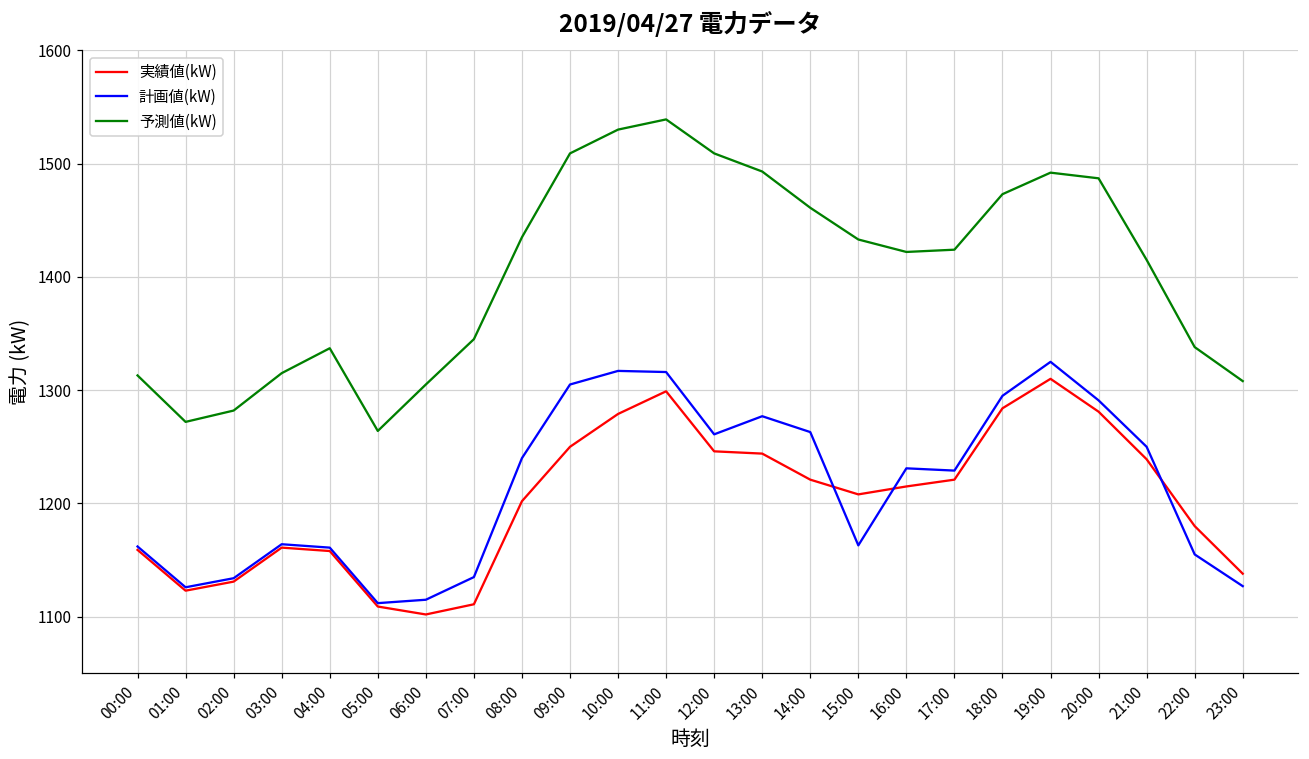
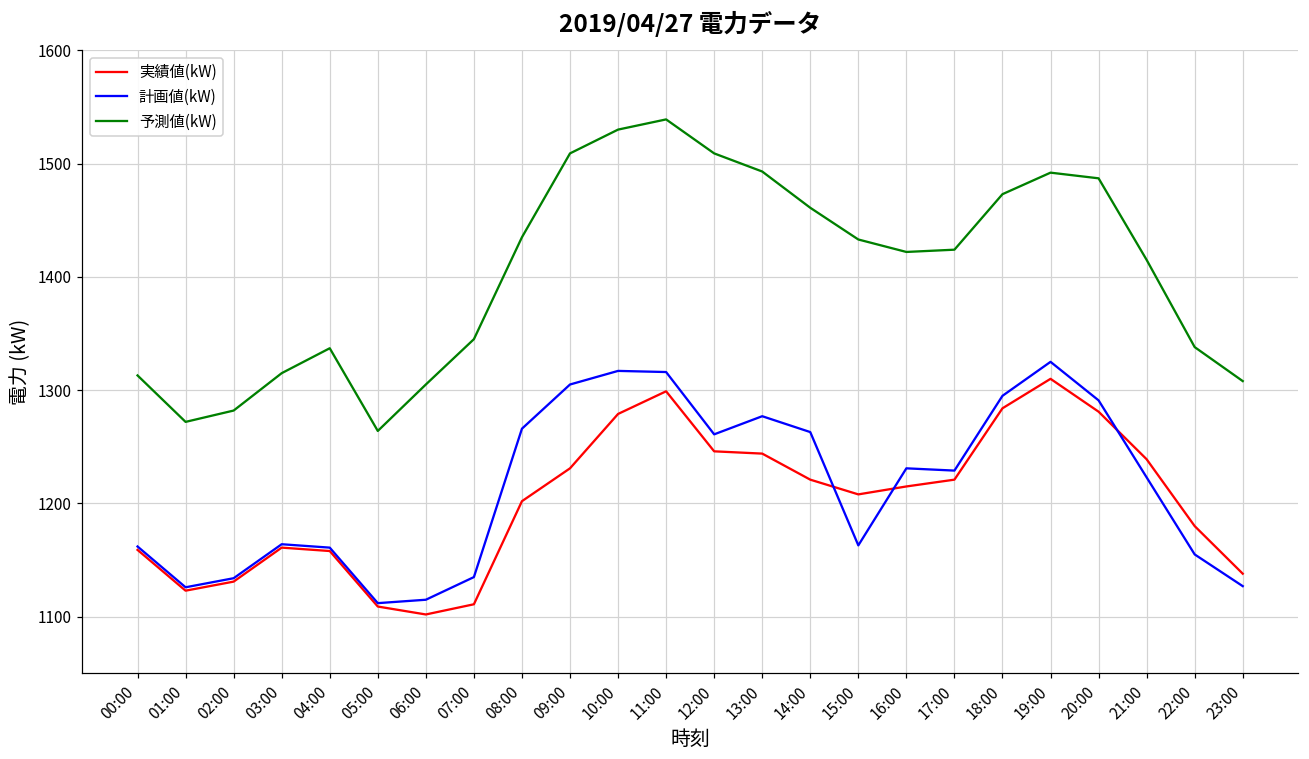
計画値(kW), 08:00: 1240 -> 1266
実績値(kW), 09:00: 1250 -> 1231
計画値(kW), 21:00: 1250 -> 1223
